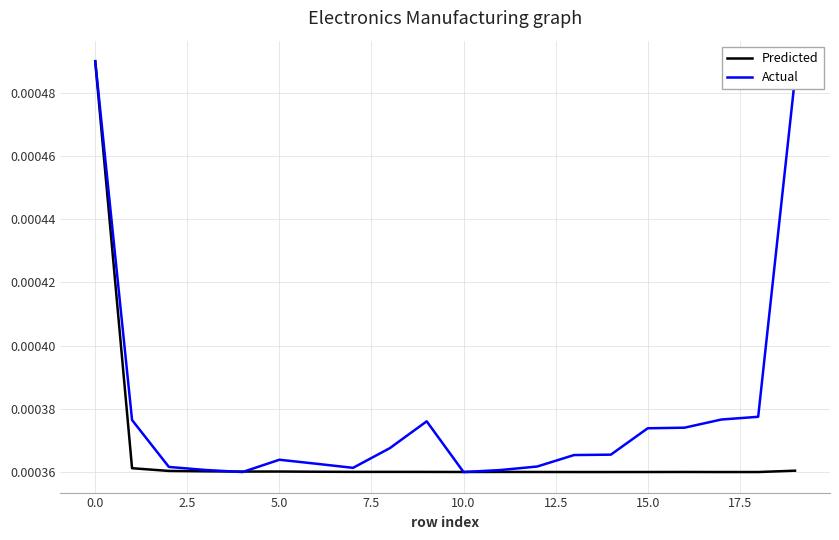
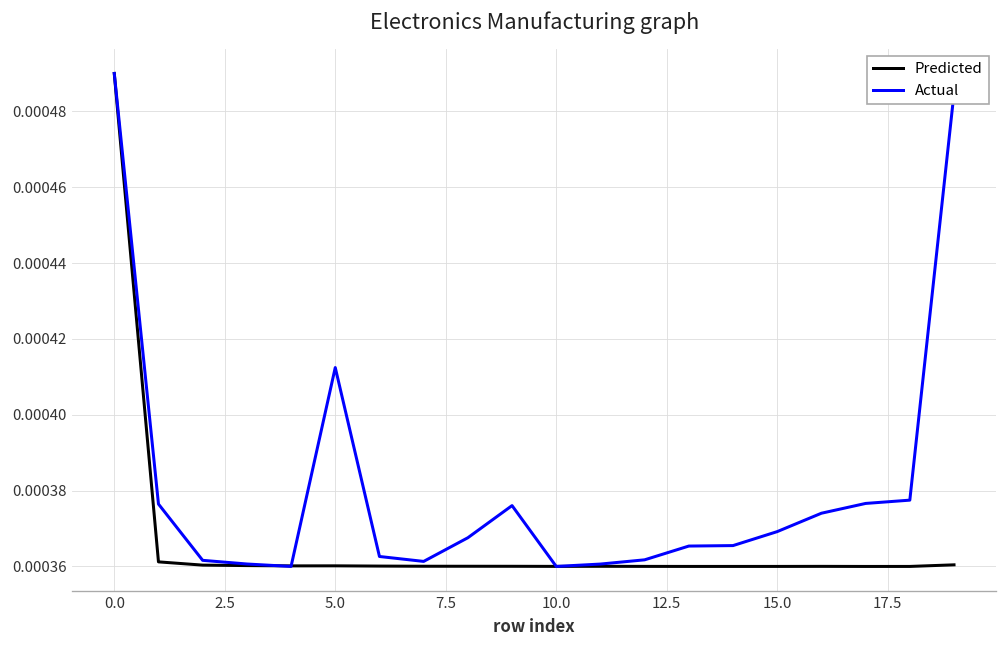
Actual, 5.0: 0.000364 -> 0.000412
Actual, 15.0: 0.000374 -> 0.000369
